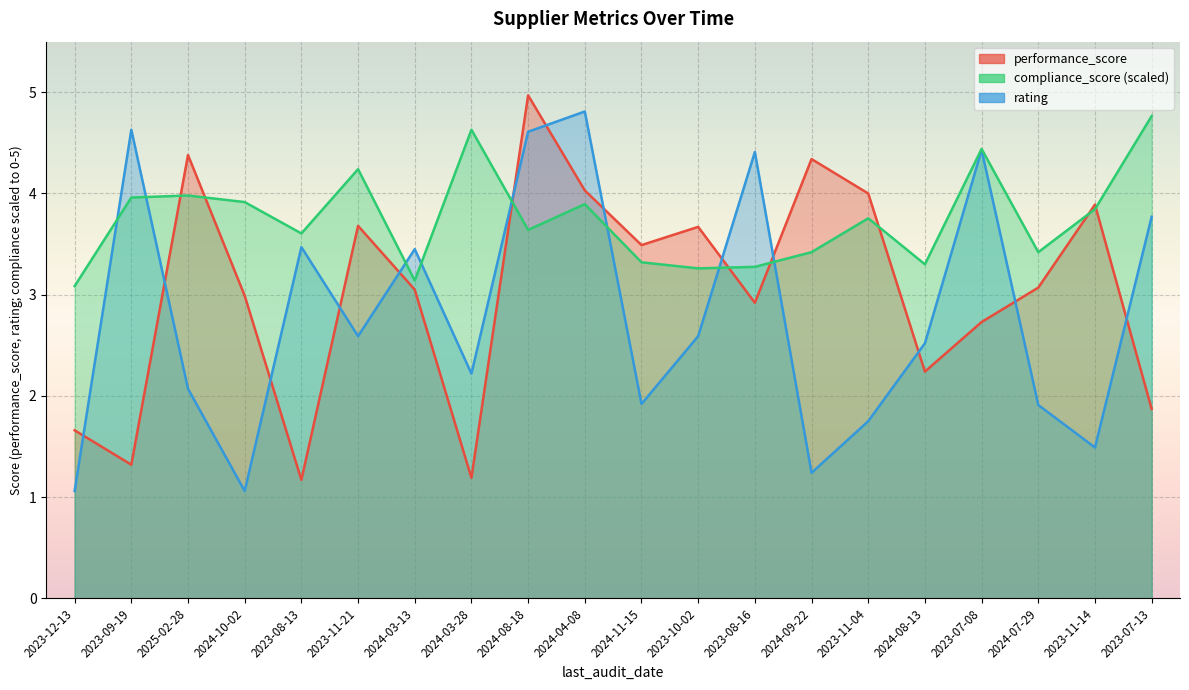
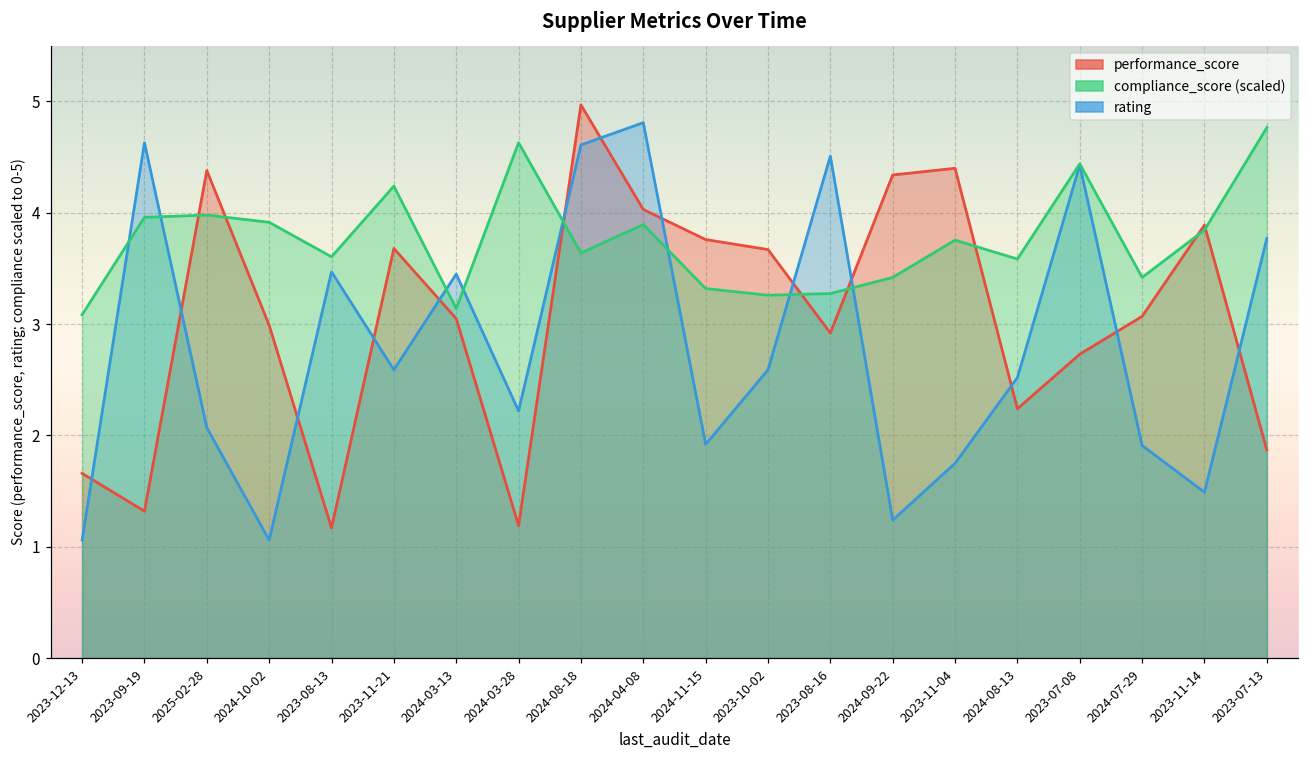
performance_score, 2024-11-15: 3.49 -> 3.76
rating, 2023-08-16: 4.41 -> 4.51
performance_score, 2023-11-04: 4.0 -> 4.4
compliance_score (scaled), 2024-08-13: 3.30 -> 3.59
